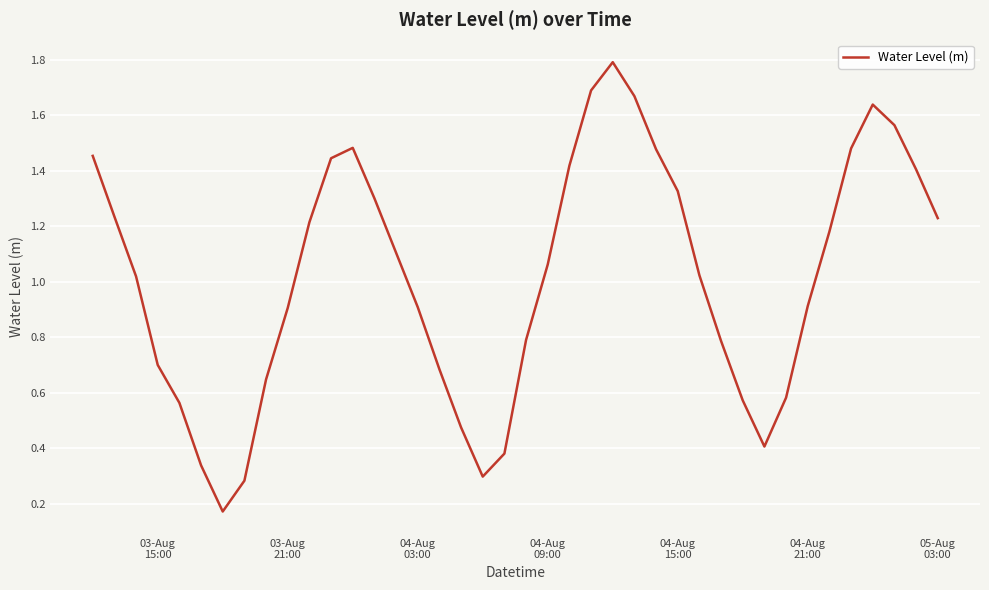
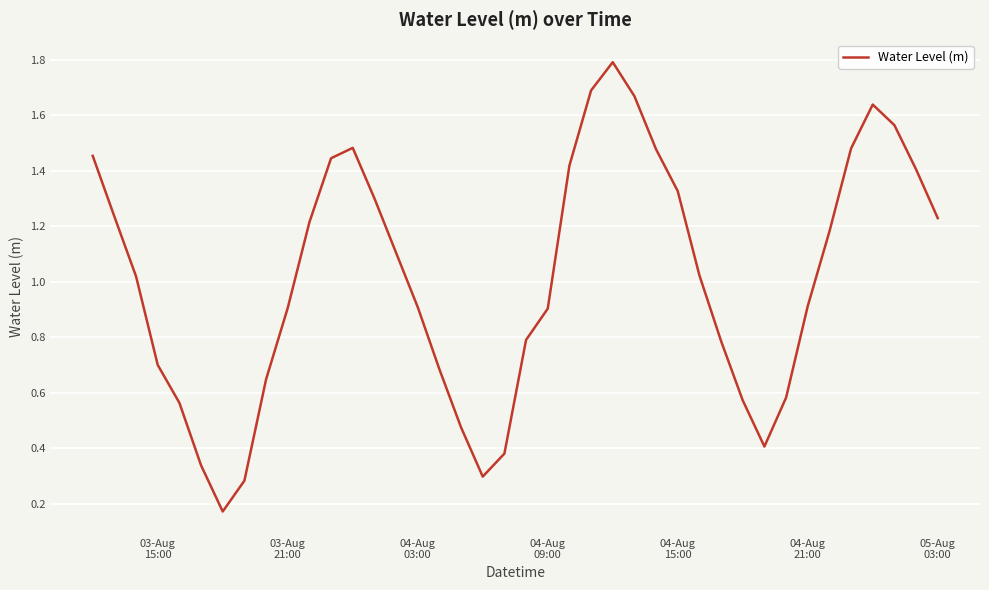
04-Aug 09:00: 1.06 -> 0.90
